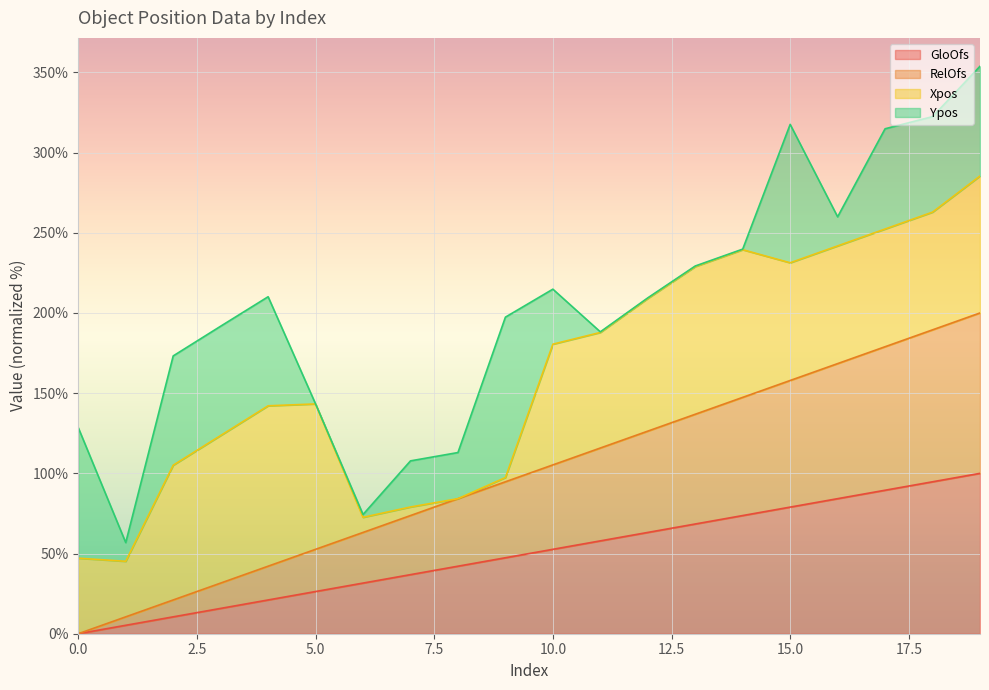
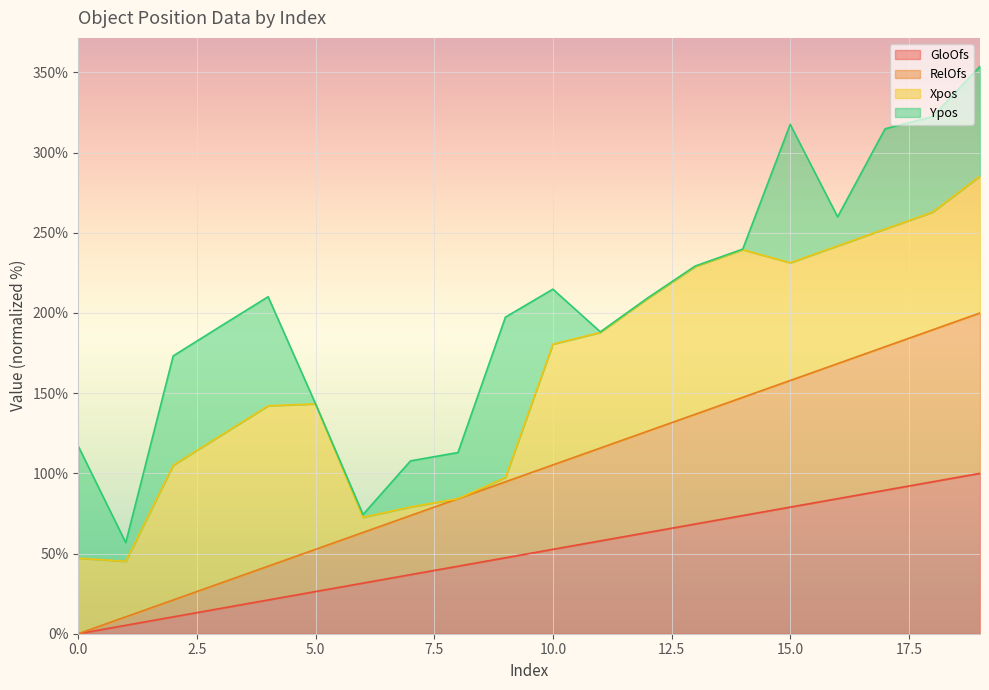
Ypos, 0.0: 81% -> 70%
